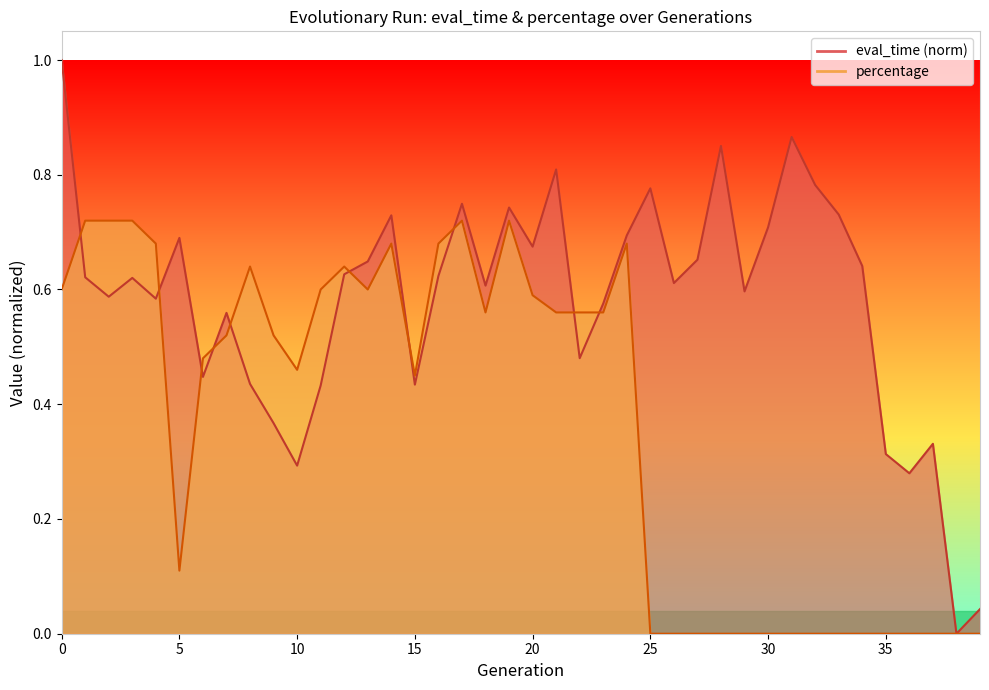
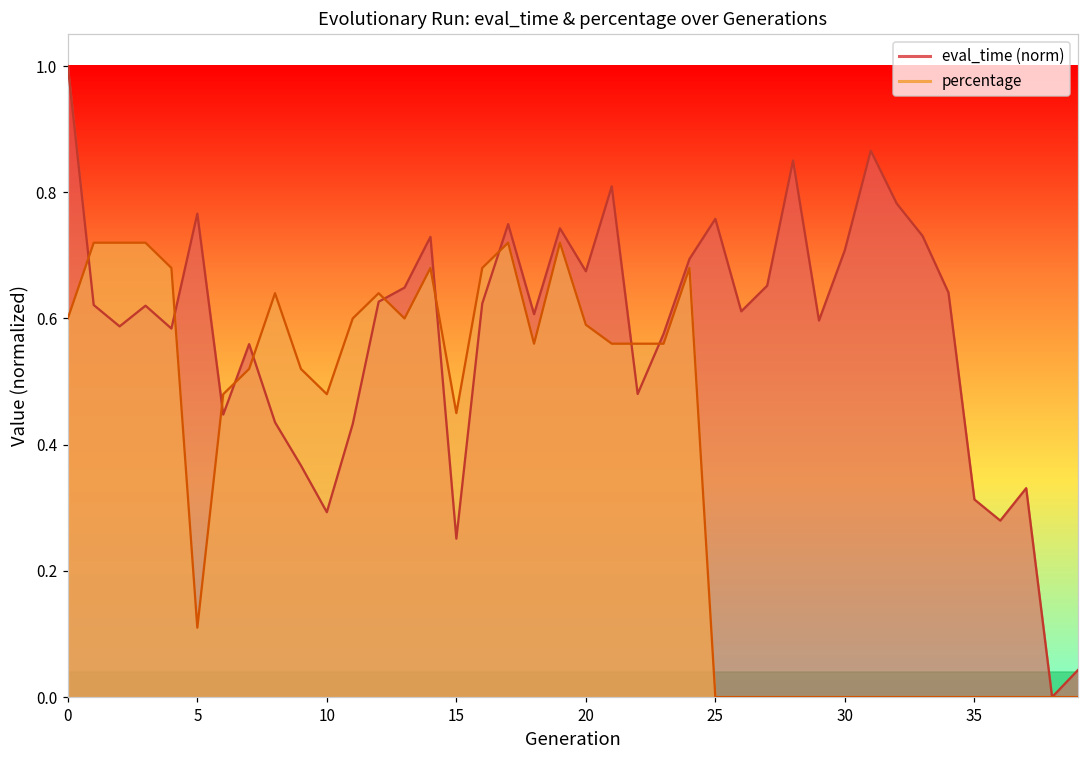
eval_time (norm), 5: 0.69 -> 0.77
percentage, 10: 0.46 -> 0.48
eval_time (norm), 15: 0.43 -> 0.25
eval_time (norm), 25: 0.78 -> 0.76
